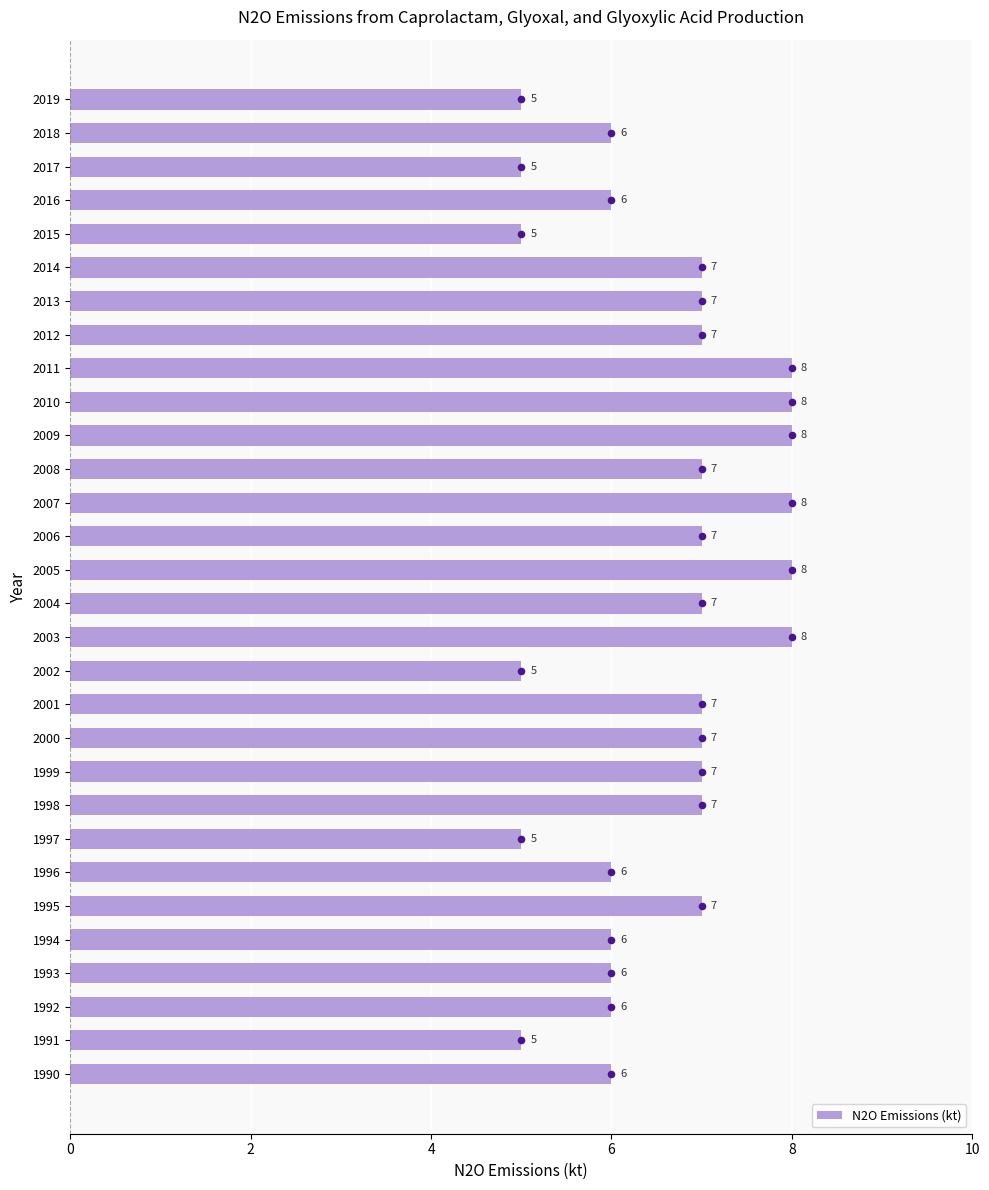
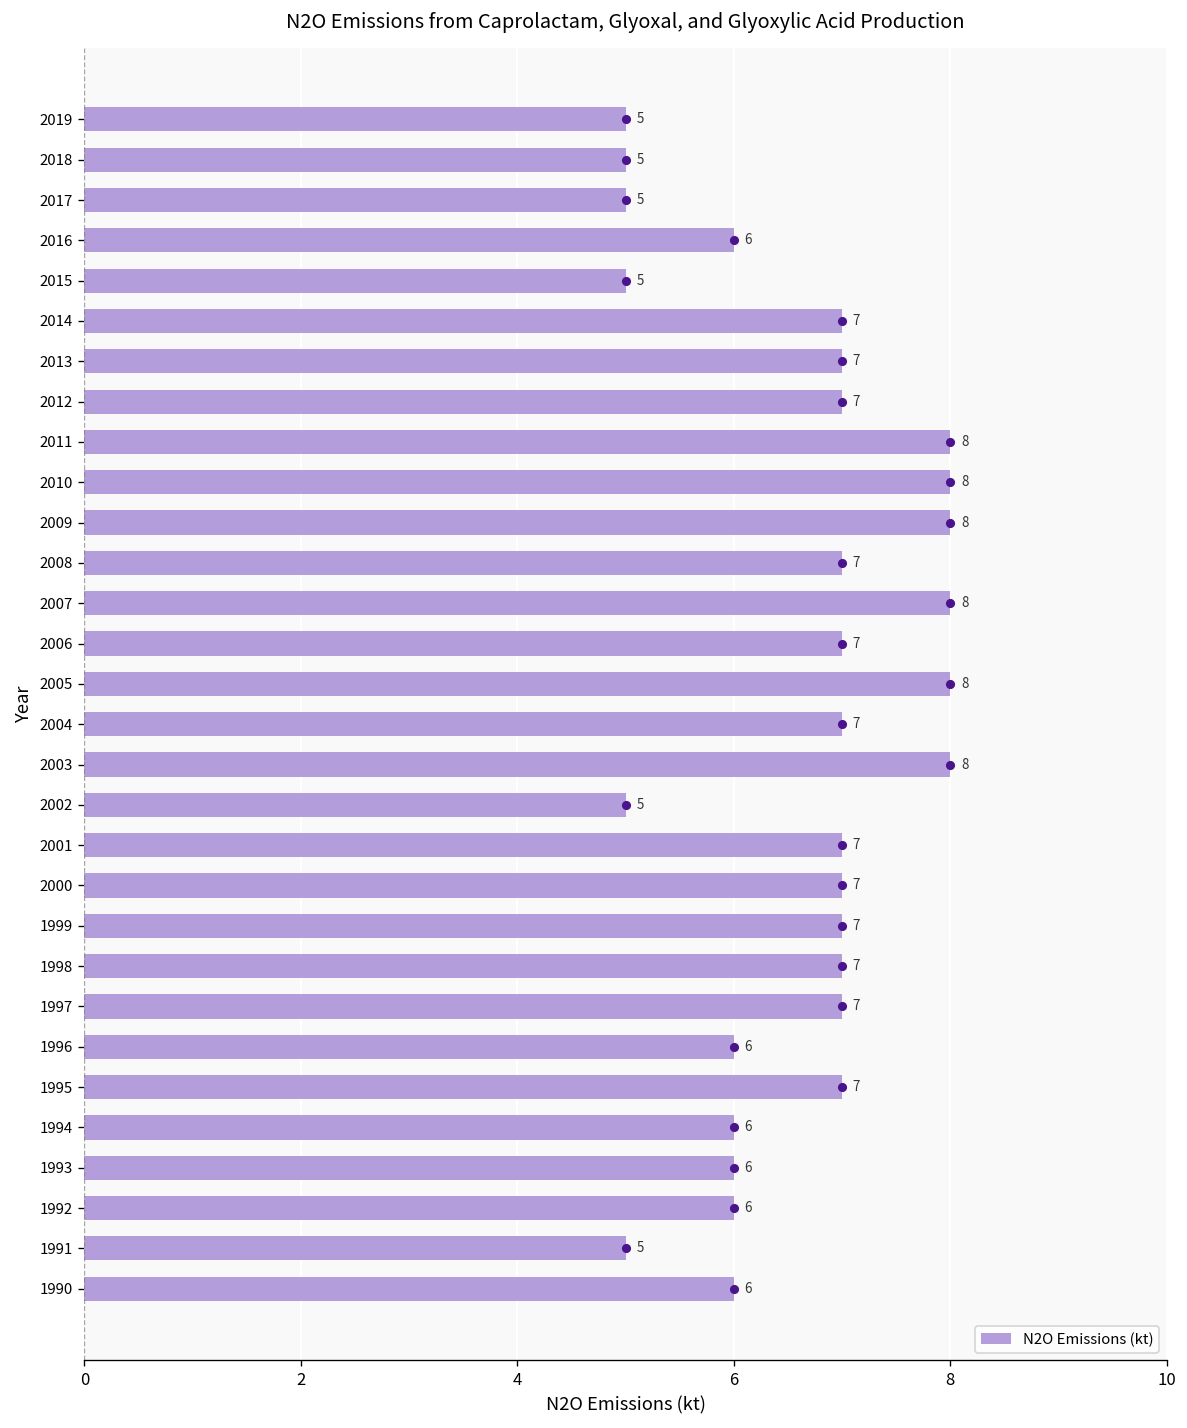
2018: 6 -> 5
1997: 5 -> 7
